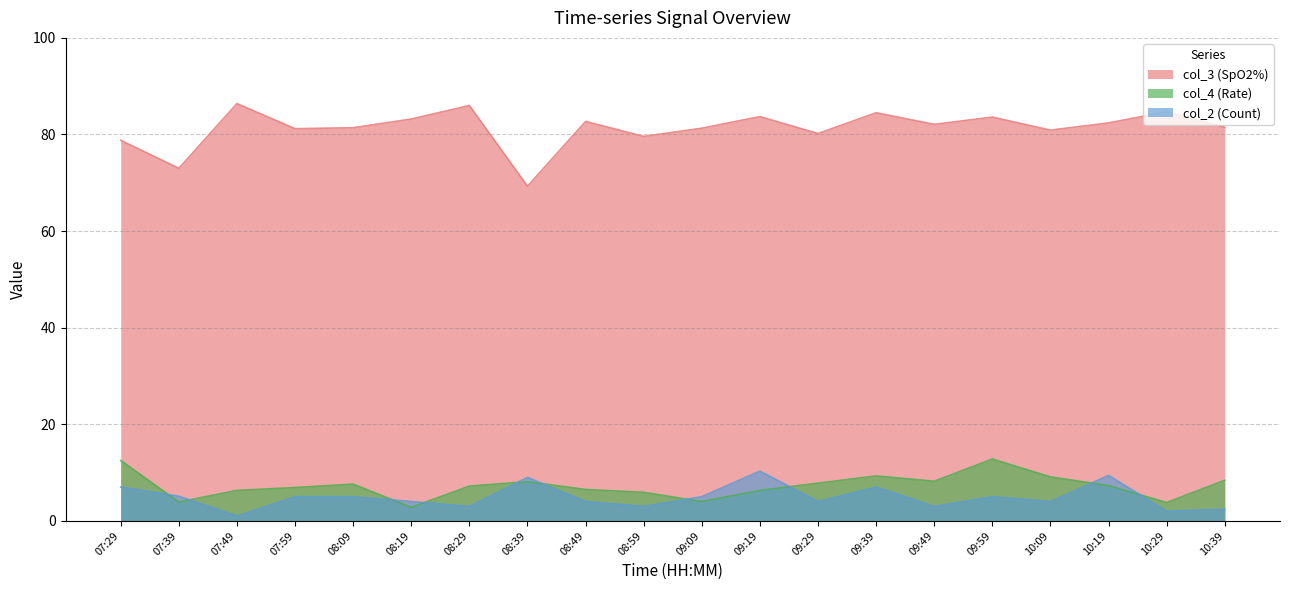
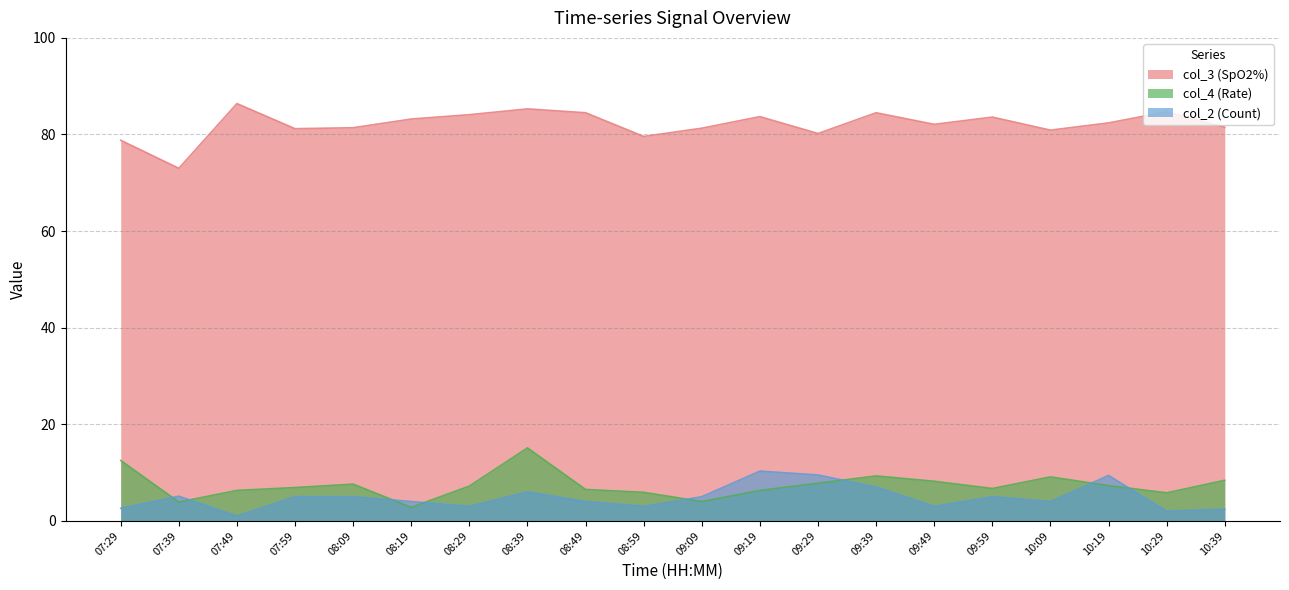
col_2 (Count), 07:29: 7 -> 3
col_3 (SpO2%), 08:29: 86 -> 84
col_3 (SpO2%), 08:39: 69 -> 85
col_4 (Rate), 08:39: 8 -> 15
col_2 (Count), 08:39: 9 -> 6
col_3 (SpO2%), 08:49: 83 -> 85
col_2 (Count), 09:29: 4 -> 10
col_4 (Rate), 09:59: 13 -> 7
col_4 (Rate), 10:29: 4 -> 6
